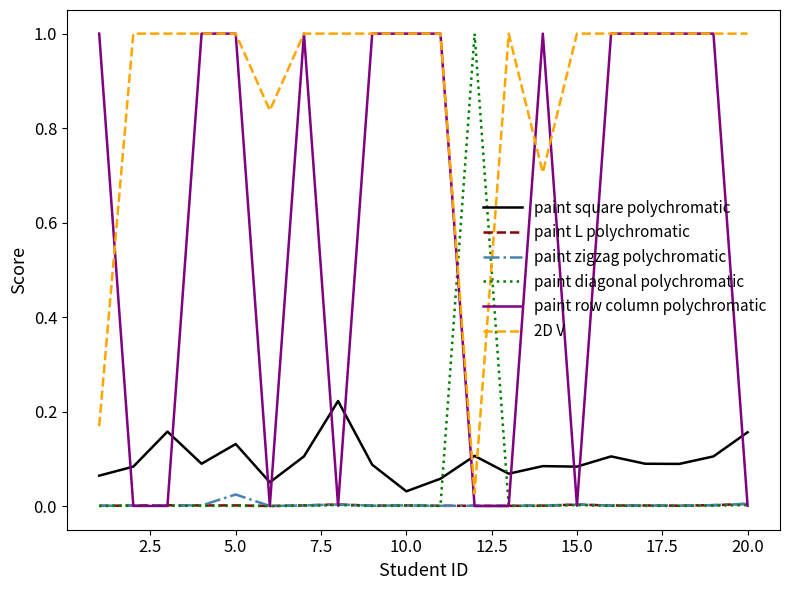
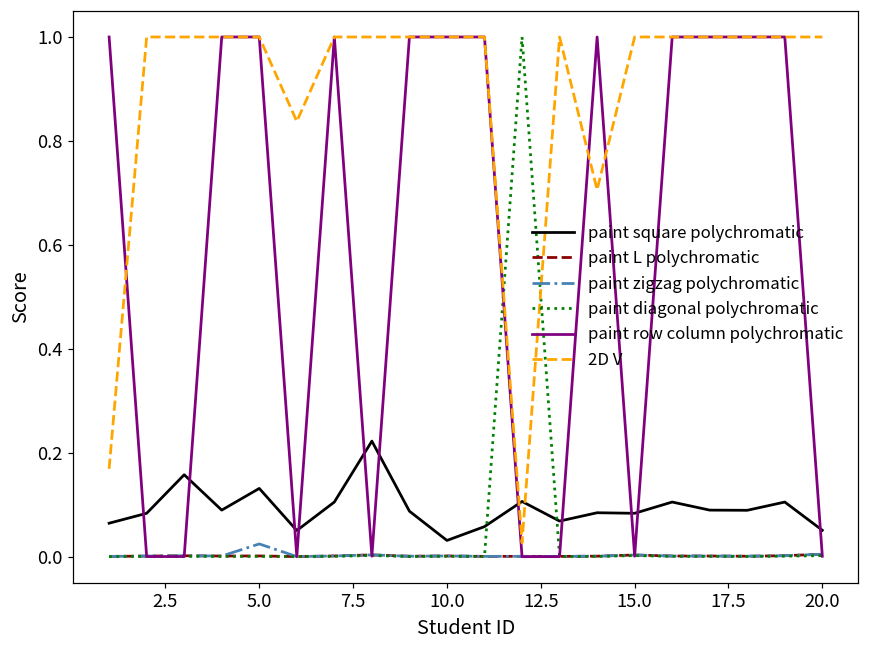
paint square polychromatic, 20.0: 0.16 -> 0.05
